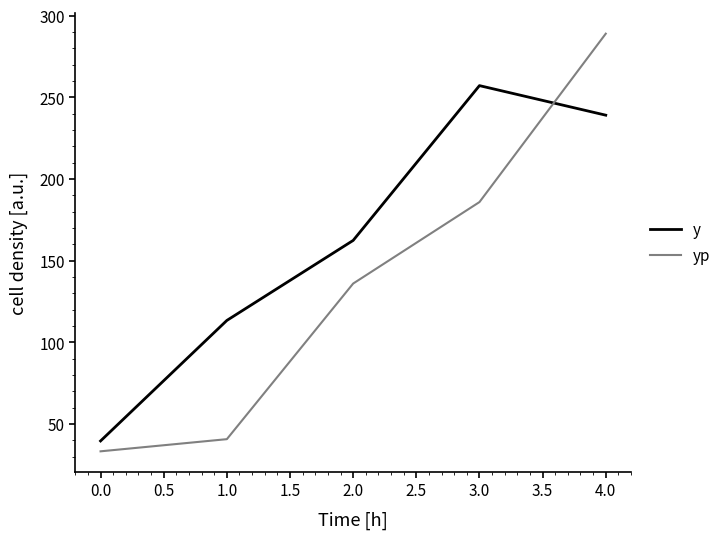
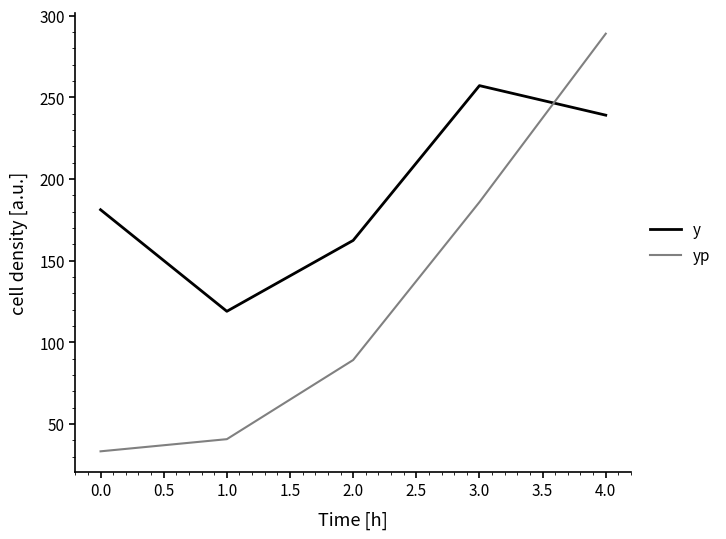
y, 0.0: 40 -> 181
y, 1.0: 113 -> 119
yp, 2.0: 136 -> 89
